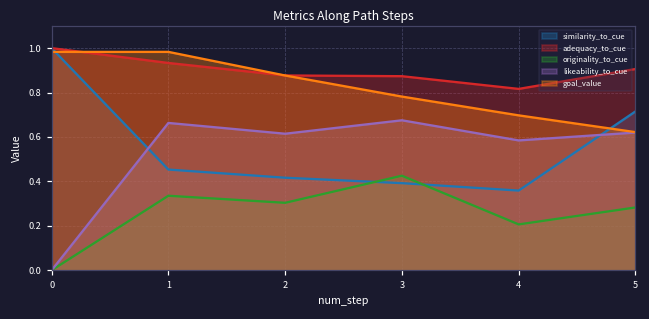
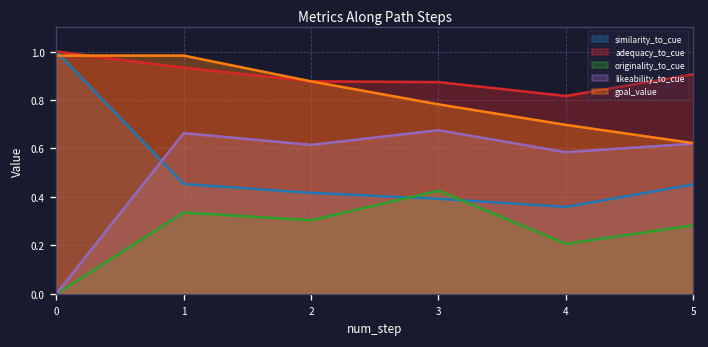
similarity_to_cue, 5: 0.72 -> 0.45
